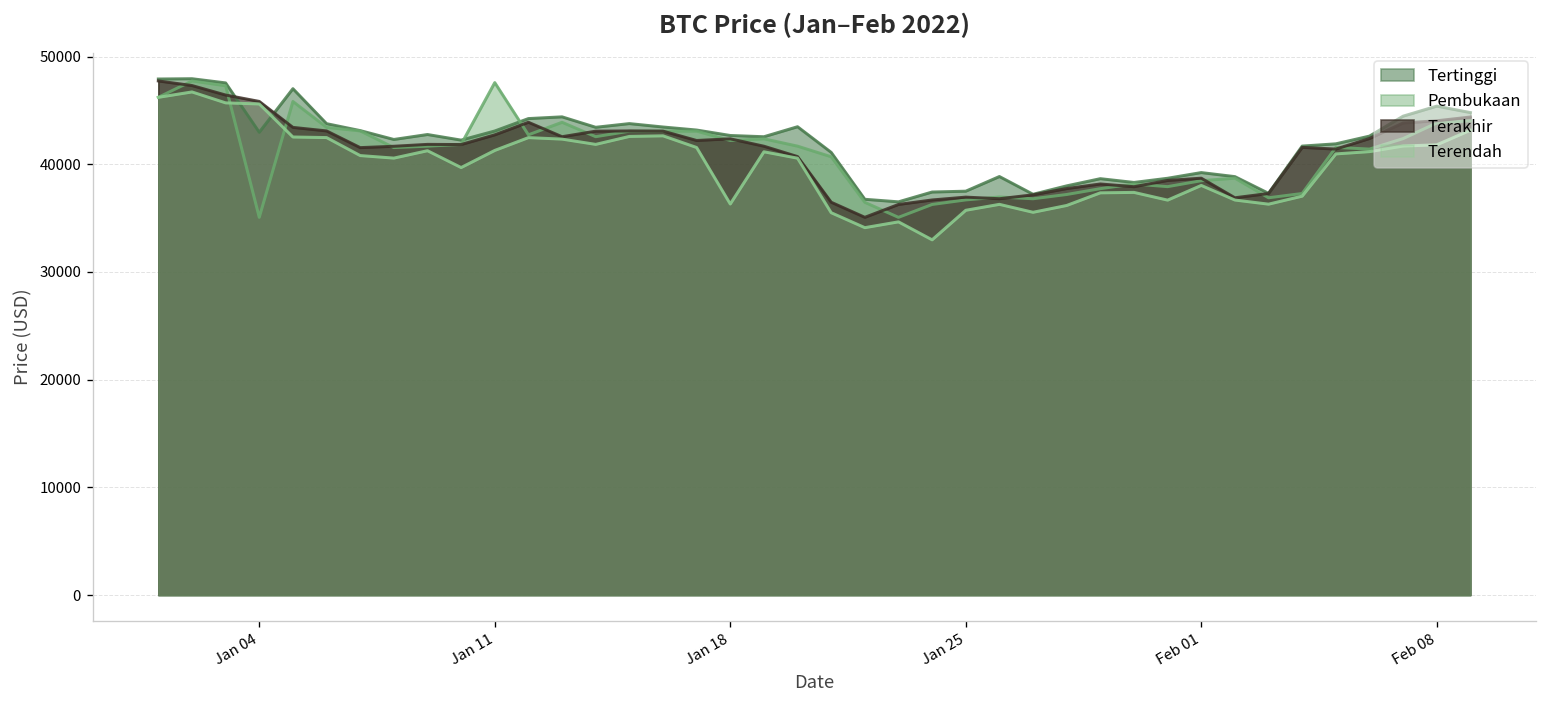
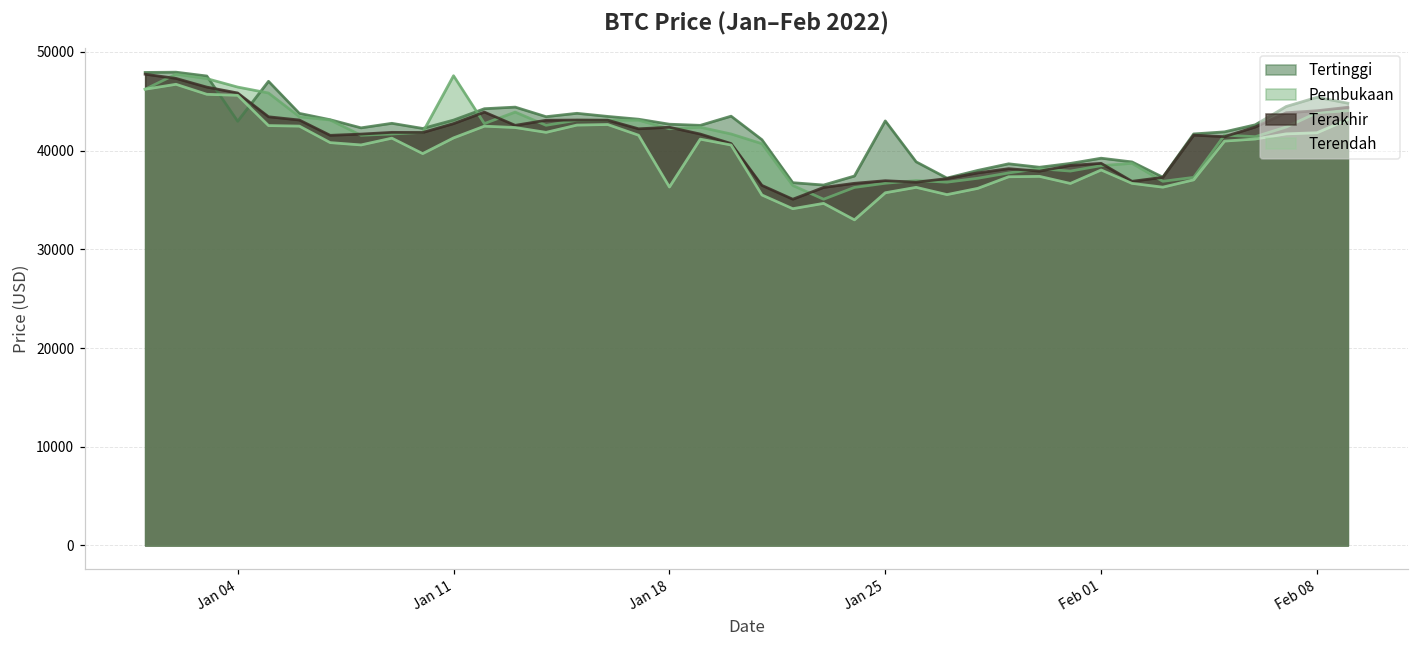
Pembukaan, Jan 04: 35000 -> 46000
Tertinggi, Jan 25: 38000 -> 43000
